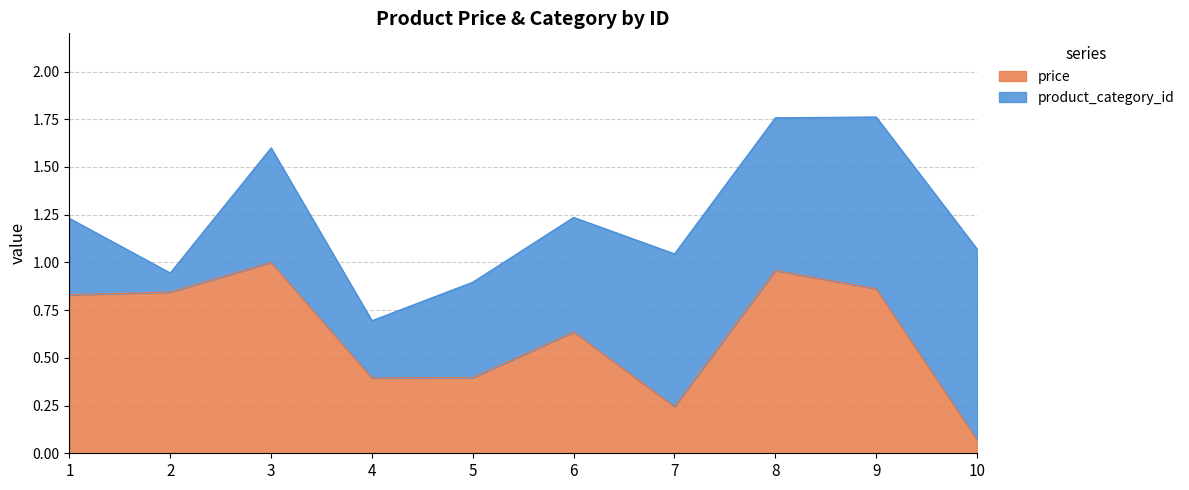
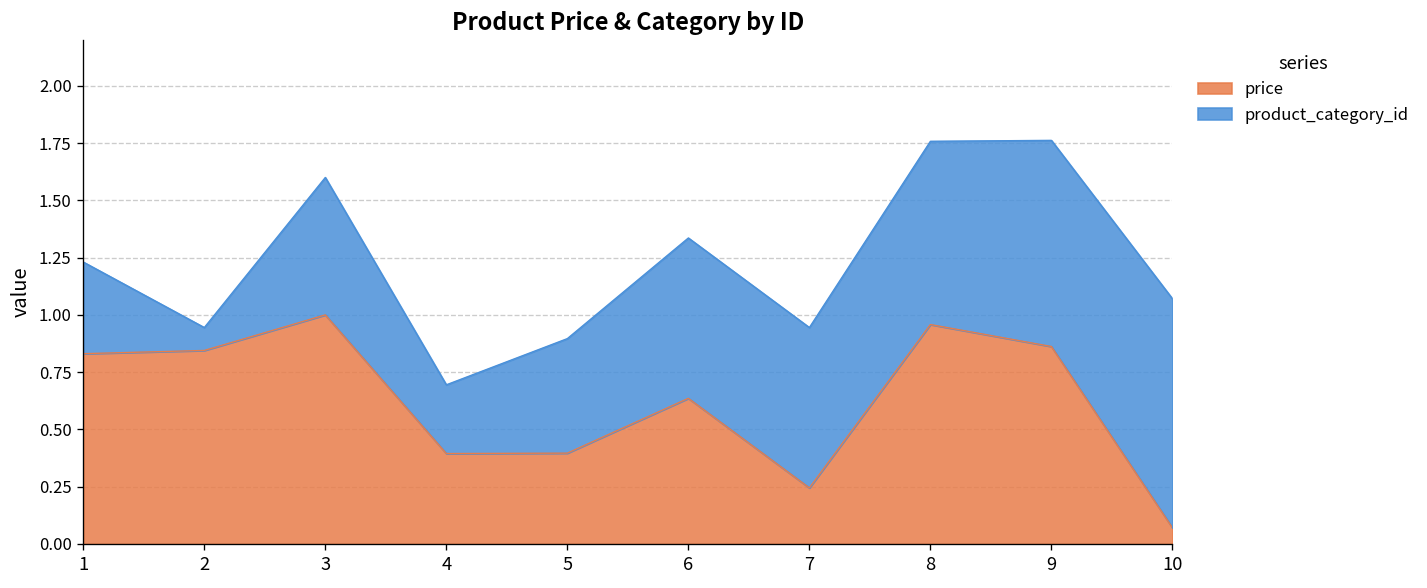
product_category_id, 6: 0.60 -> 0.70
product_category_id, 7: 0.80 -> 0.70
